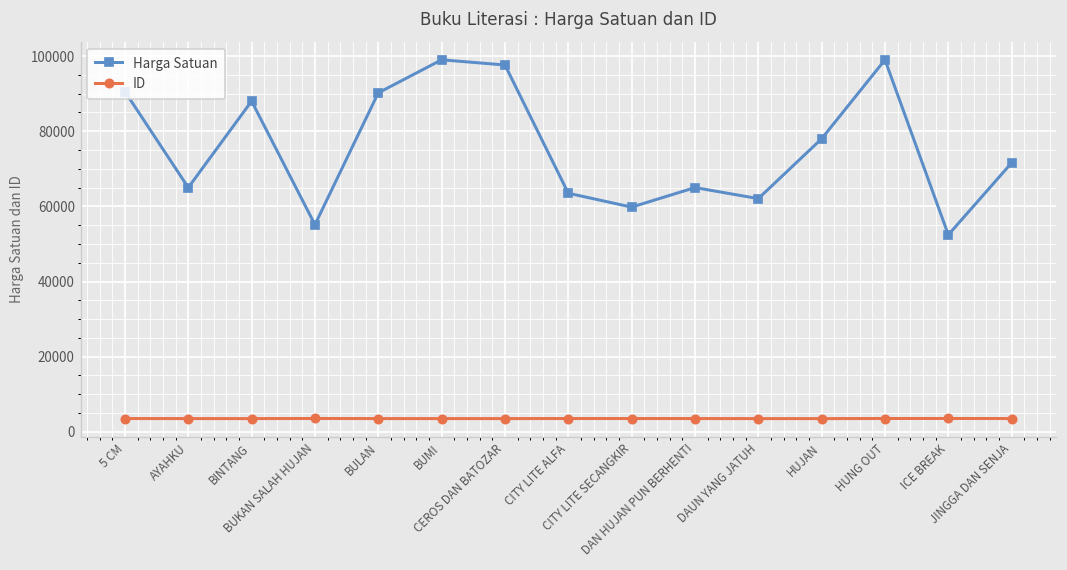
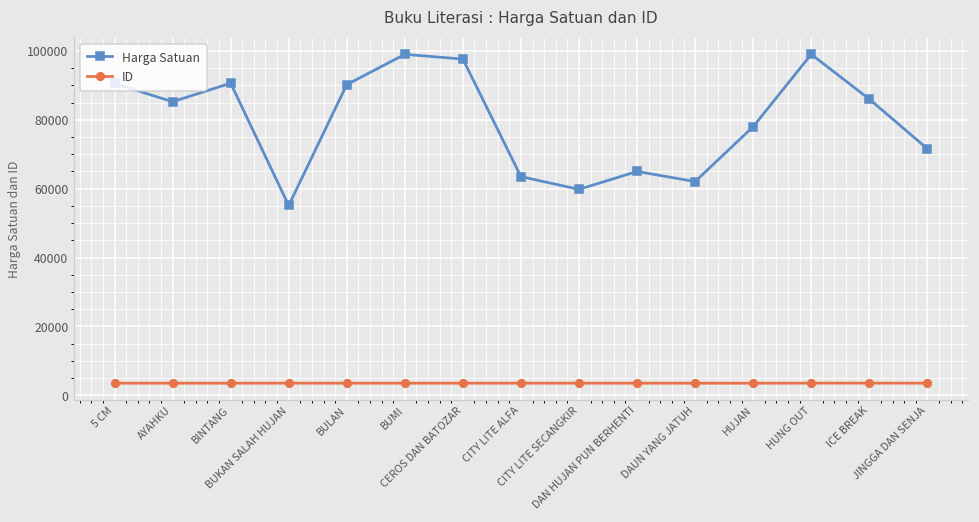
Harga Satuan, AYAHKU: 65000 -> 85000
Harga Satuan, BINTANG: 88000 -> 91000
Harga Satuan, ICE BREAK: 52000 -> 86000
